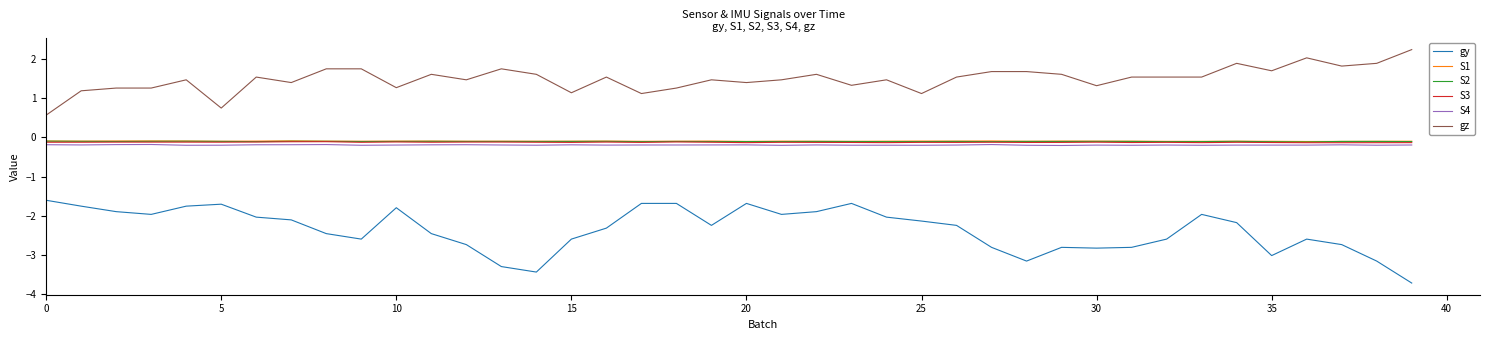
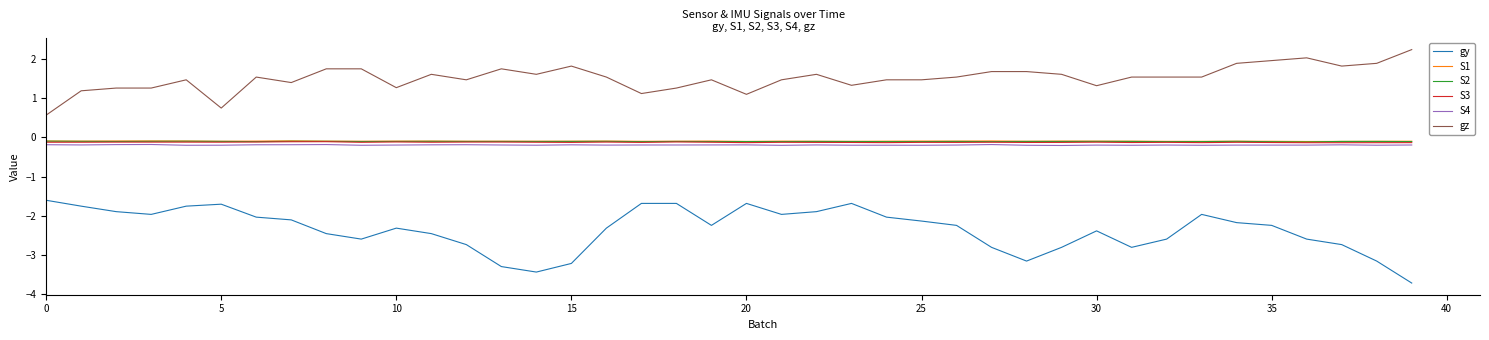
gy, 10: -1.8 -> -2.3
gy, 15: -2.6 -> -3.2
gz, 15: 1.1 -> 1.8
gz, 20: 1.4 -> 1.1
gz, 25: 1.1 -> 1.5
gy, 30: -2.8 -> -2.4
gy, 35: -3.0 -> -2.2
gz, 35: 1.7 -> 2.0
